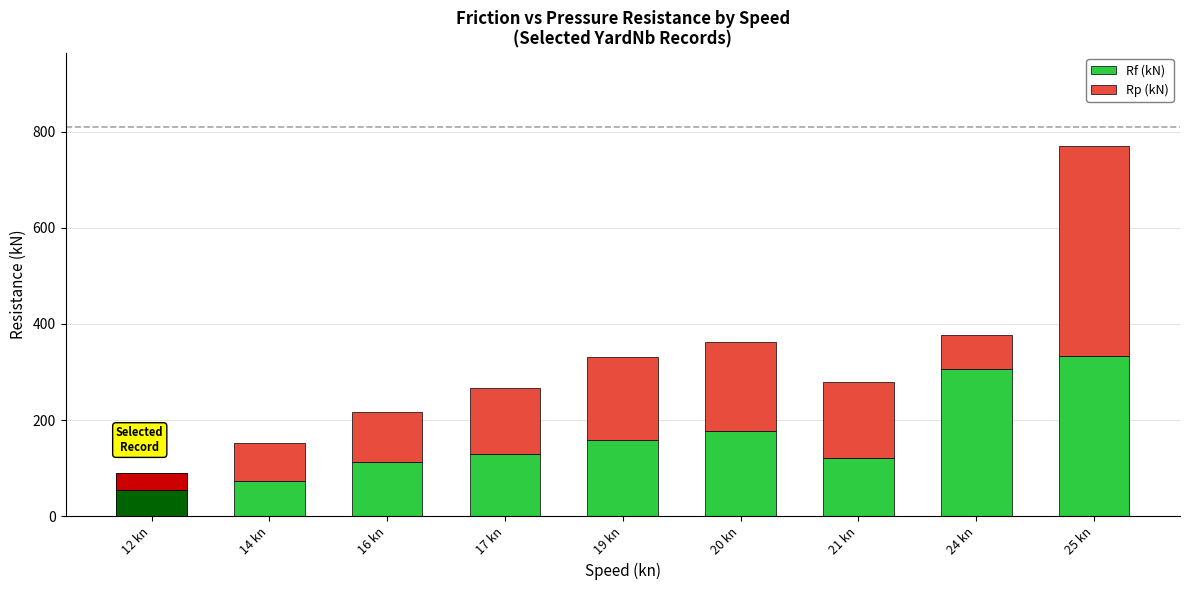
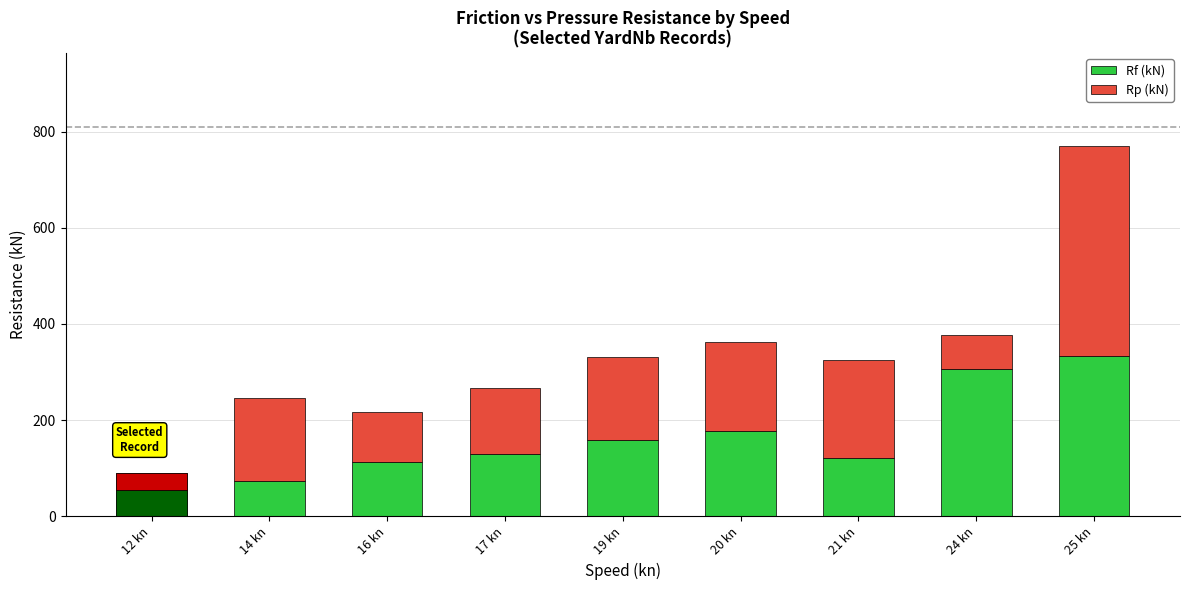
Rp (kN), 14 kn: 80 -> 170
Rp (kN), 21 kn: 160 -> 200
